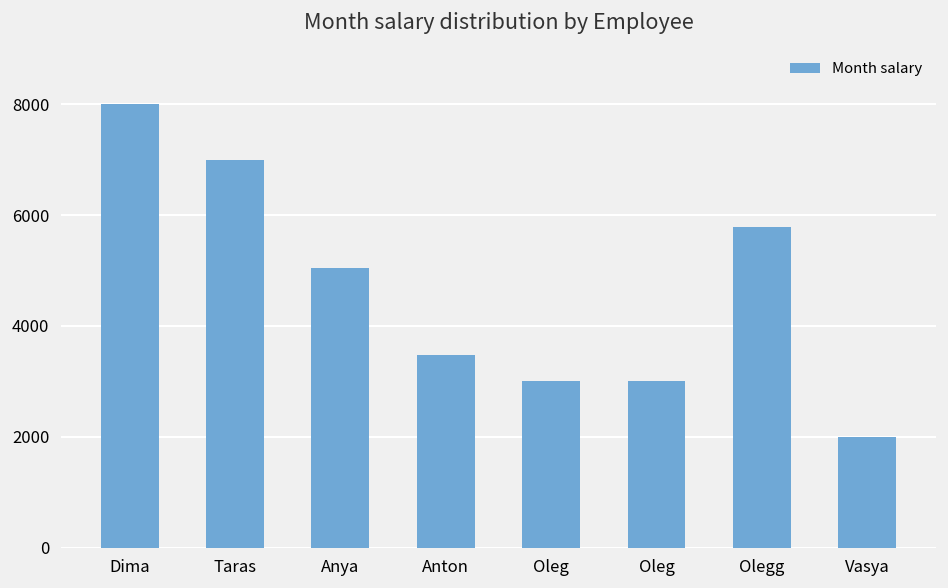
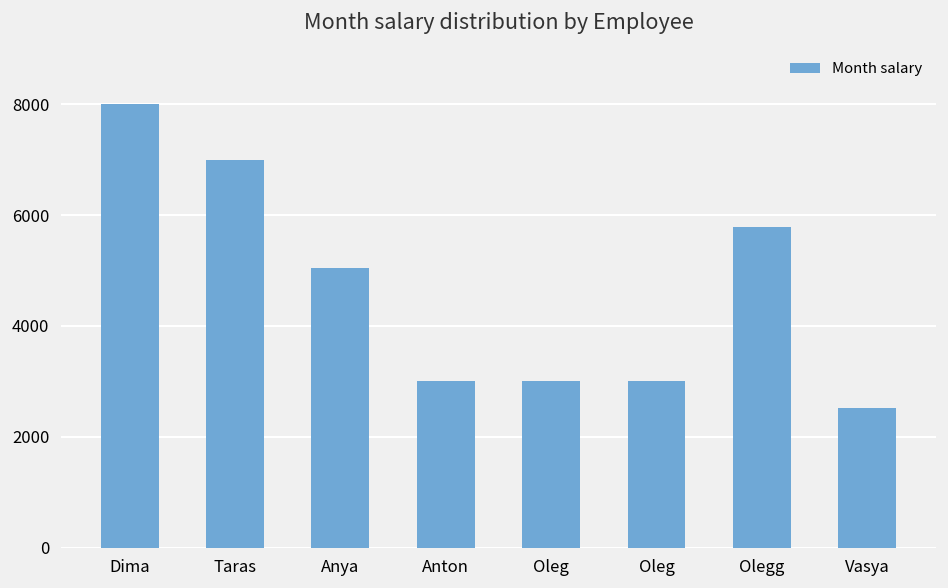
Anton: 3500 -> 3000
Vasya: 2000 -> 2500
